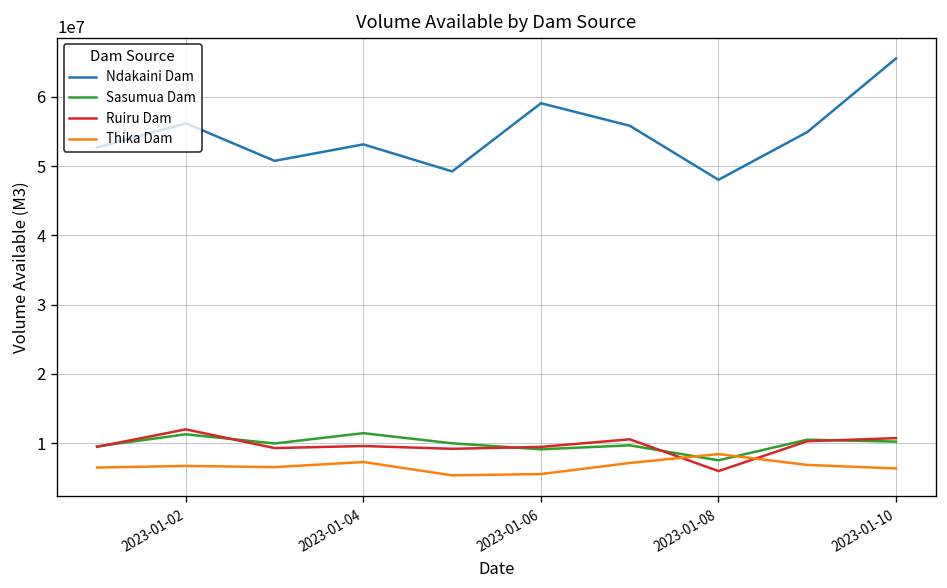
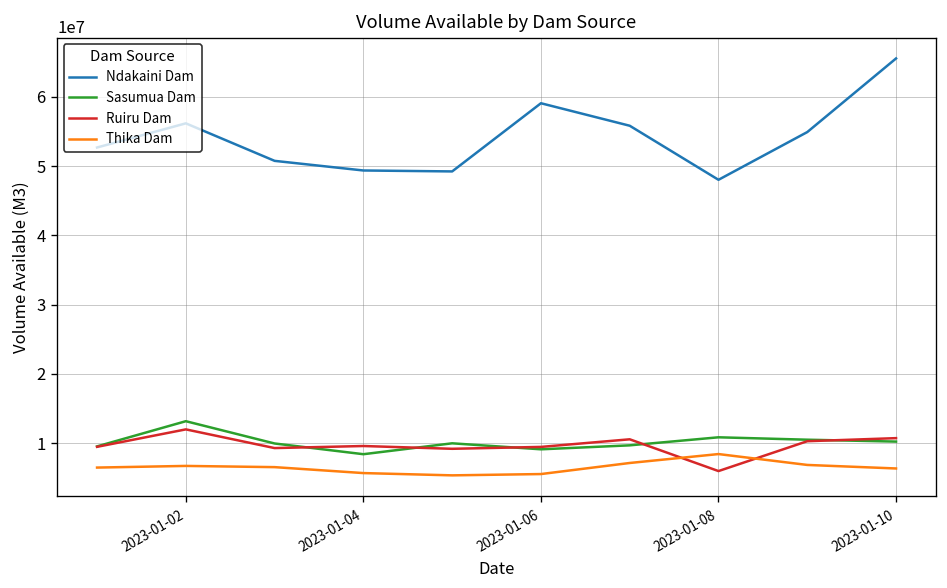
Sasumua Dam, 2023-01-02: 11000000 -> 13000000
Ndakaini Dam, 2023-01-04: 53000000 -> 49000000
Sasumua Dam, 2023-01-04: 11000000 -> 8000000
Thika Dam, 2023-01-04: 7000000 -> 6000000
Sasumua Dam, 2023-01-08: 8000000 -> 11000000
